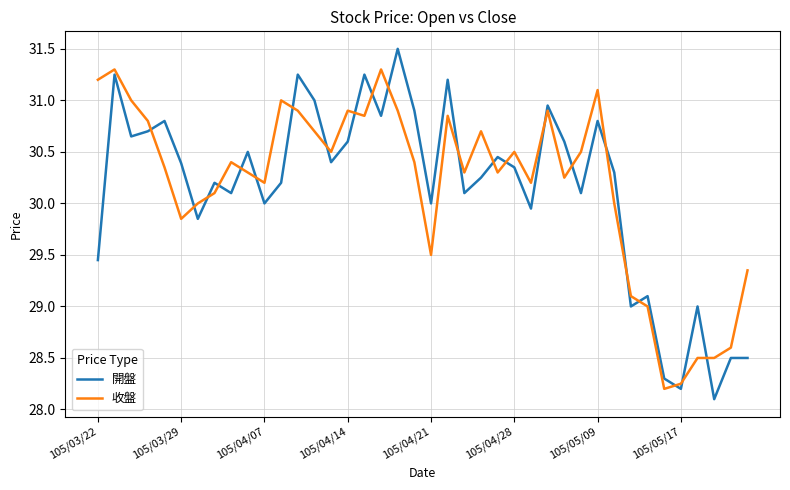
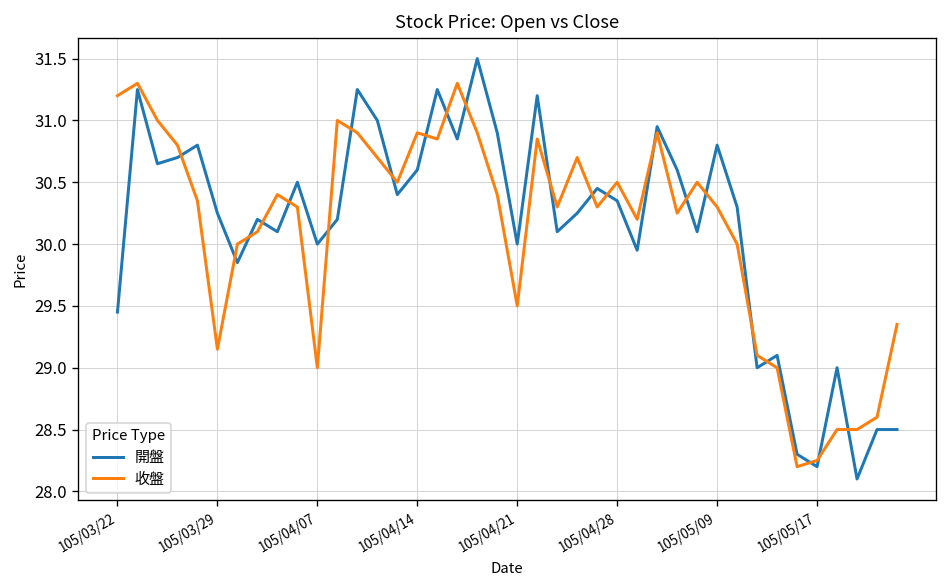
開盤, 105/03/29: 30.39 -> 30.25
收盤, 105/03/29: 29.85 -> 29.15
收盤, 105/04/07: 30.2 -> 29.0
收盤, 105/05/09: 31.1 -> 30.3
